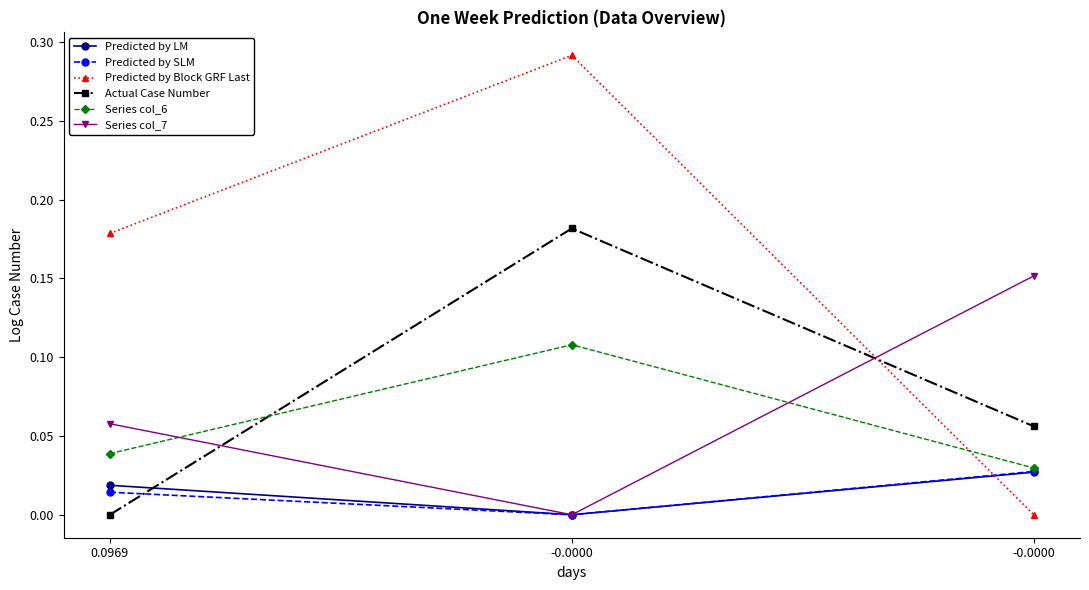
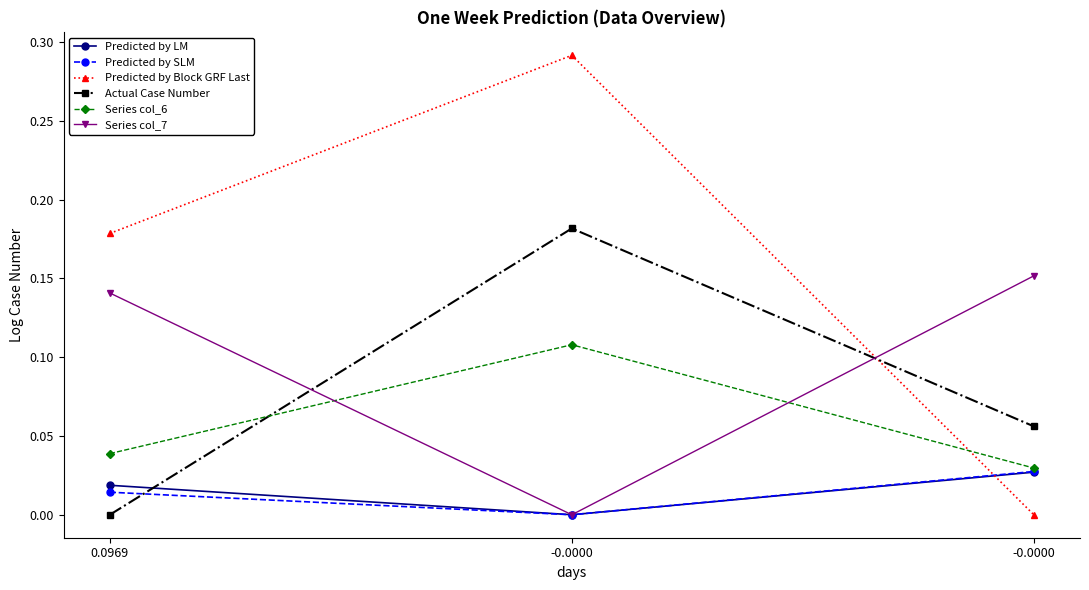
Series col_7, 0.0969: 0.058 -> 0.141
